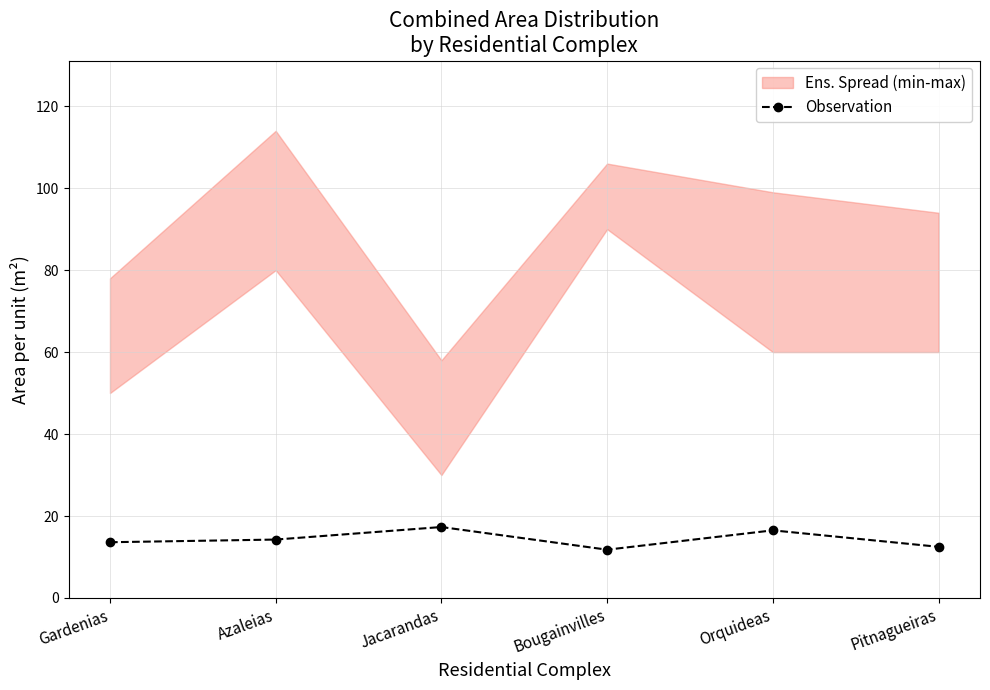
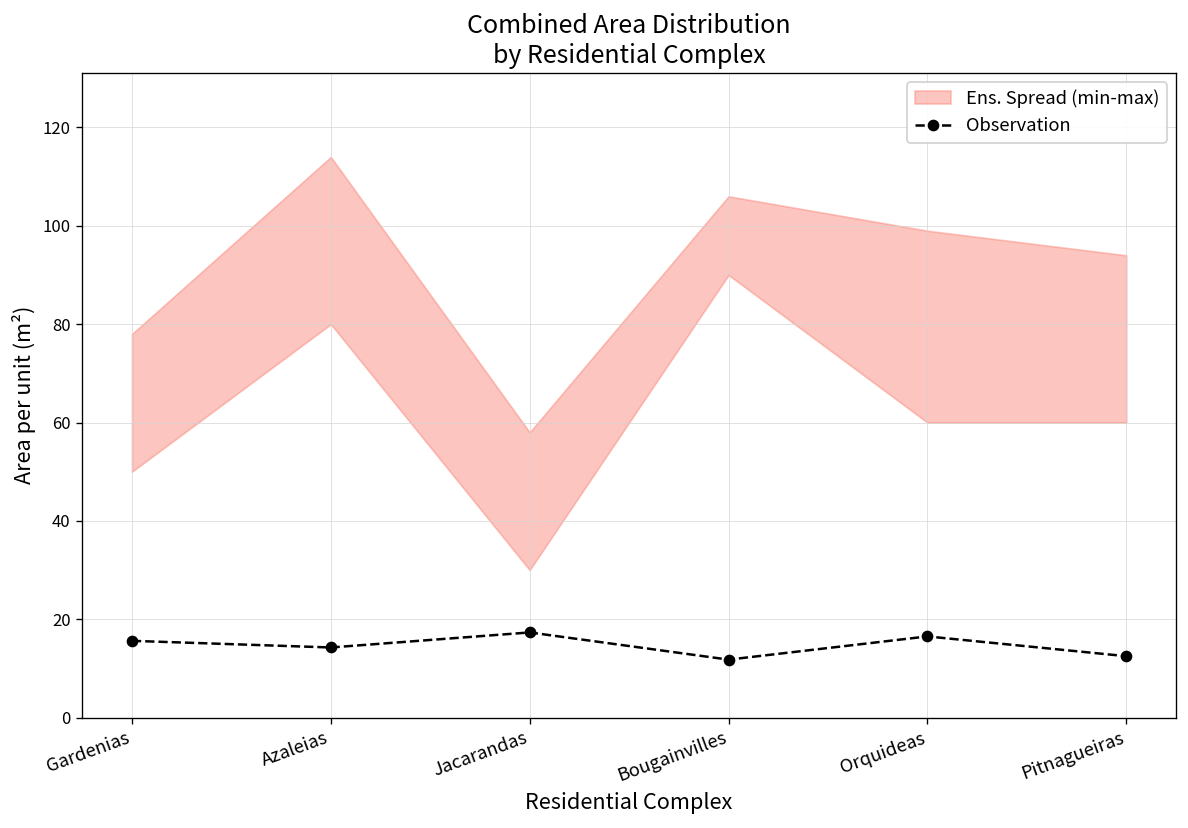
Observation, Gardenias: 14 -> 16
